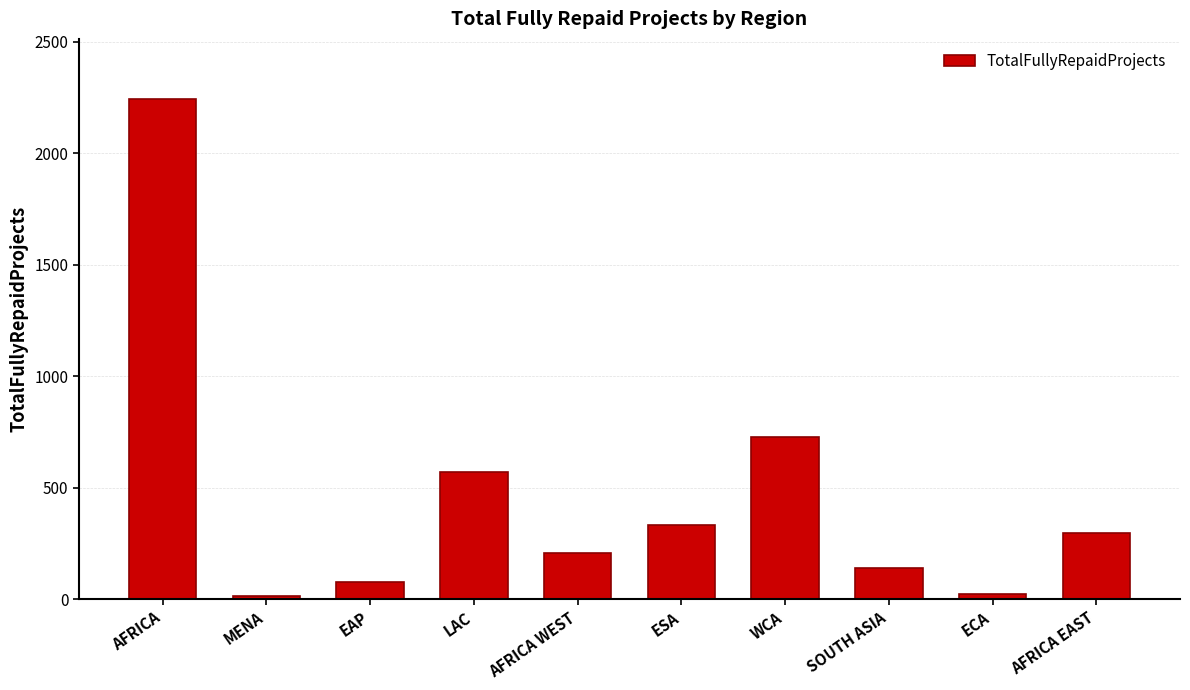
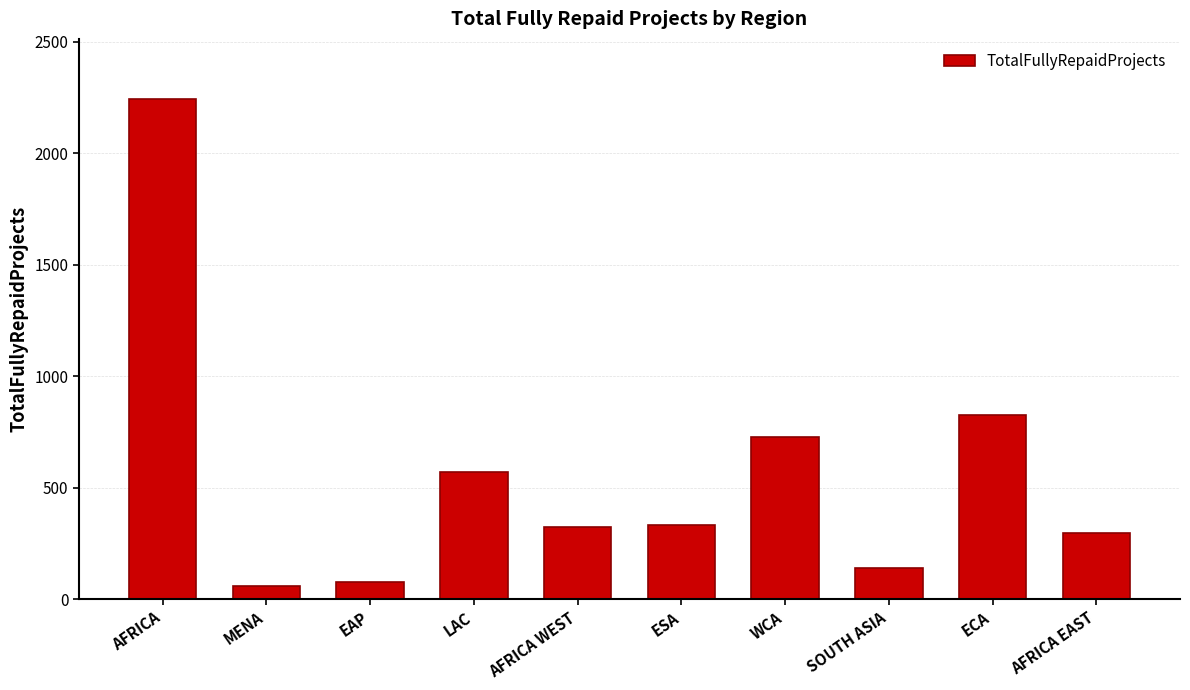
MENA: 10 -> 60
AFRICA WEST: 210 -> 320
ECA: 20 -> 830
